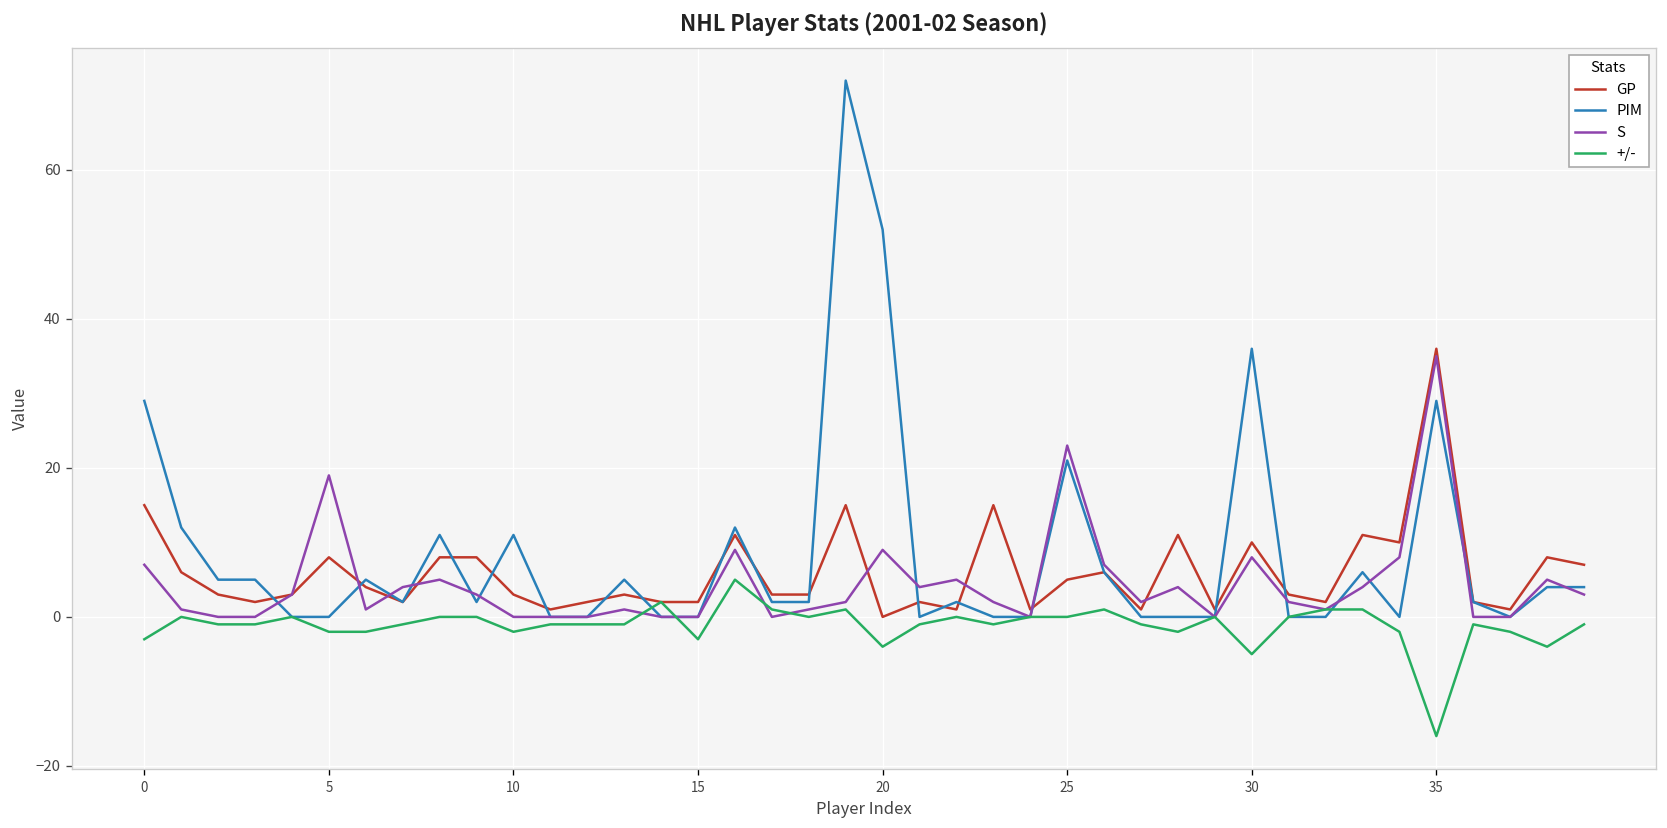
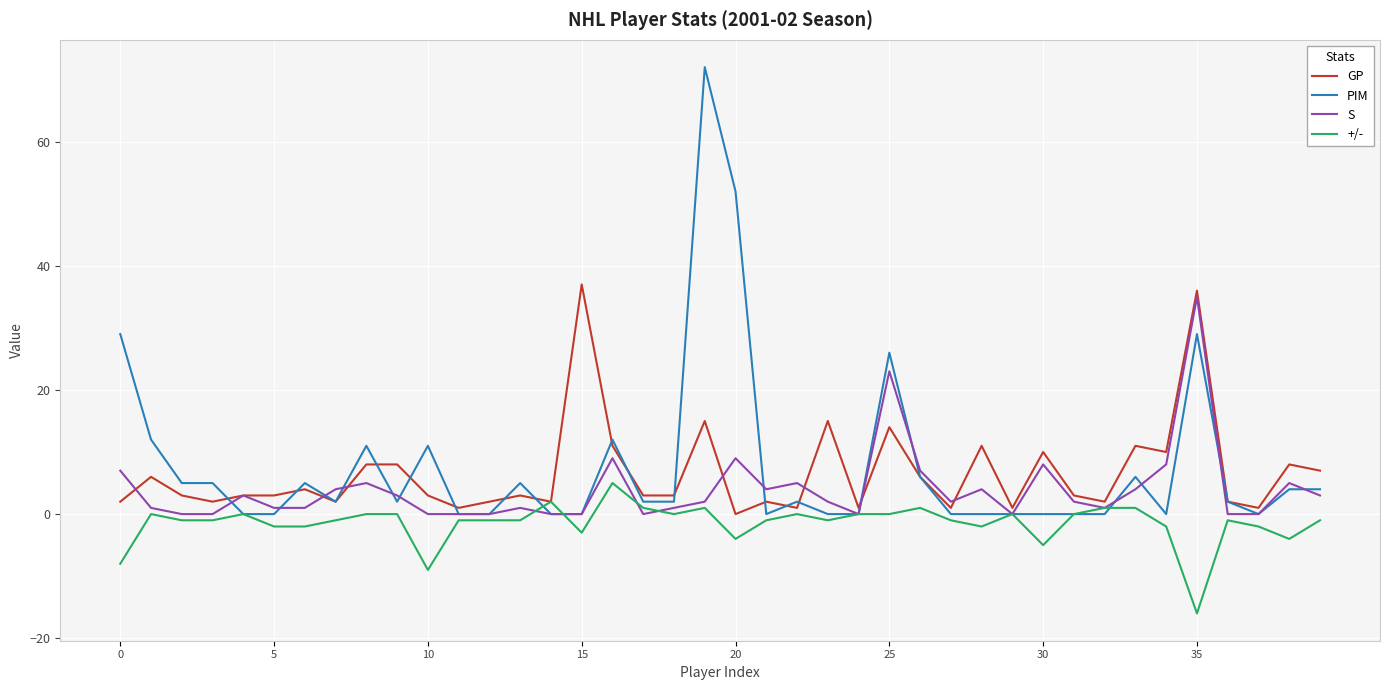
GP, 0: 15 -> 2
+/-, 0: -3 -> -8
GP, 5: 8 -> 3
S, 5: 19 -> 1
+/-, 10: -2 -> -9
GP, 15: 2 -> 37
GP, 25: 5 -> 14
PIM, 25: 21 -> 26
PIM, 30: 36 -> 0
